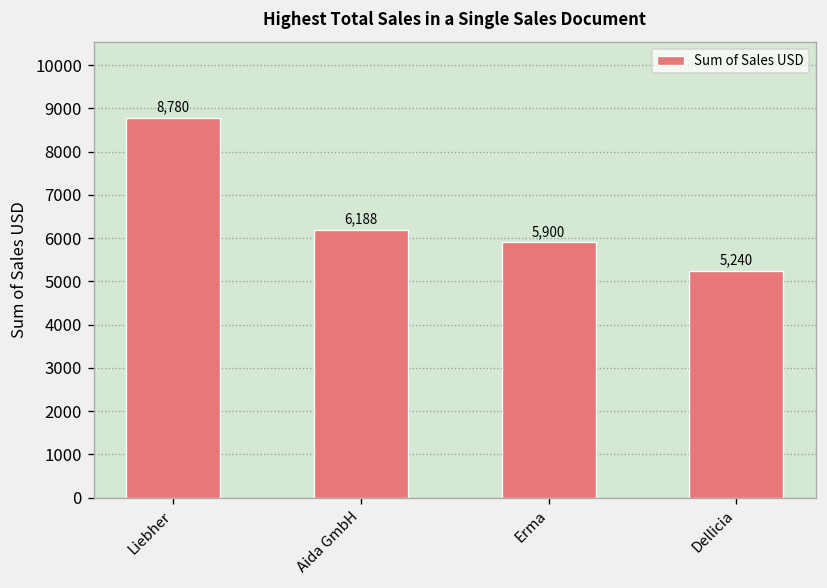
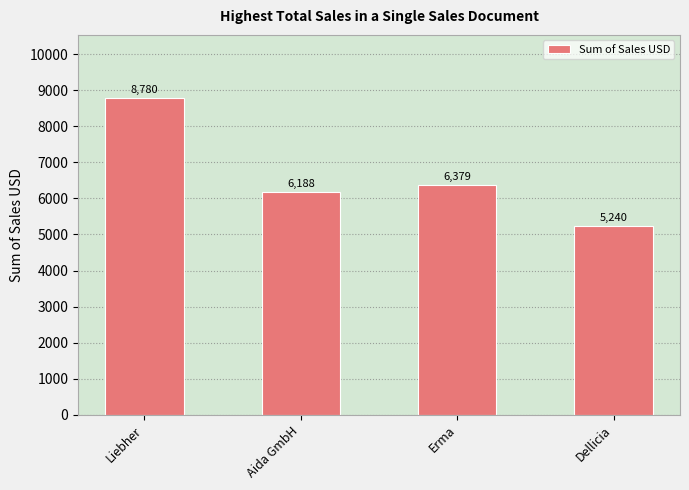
Erma: 5,900 -> 6,379
